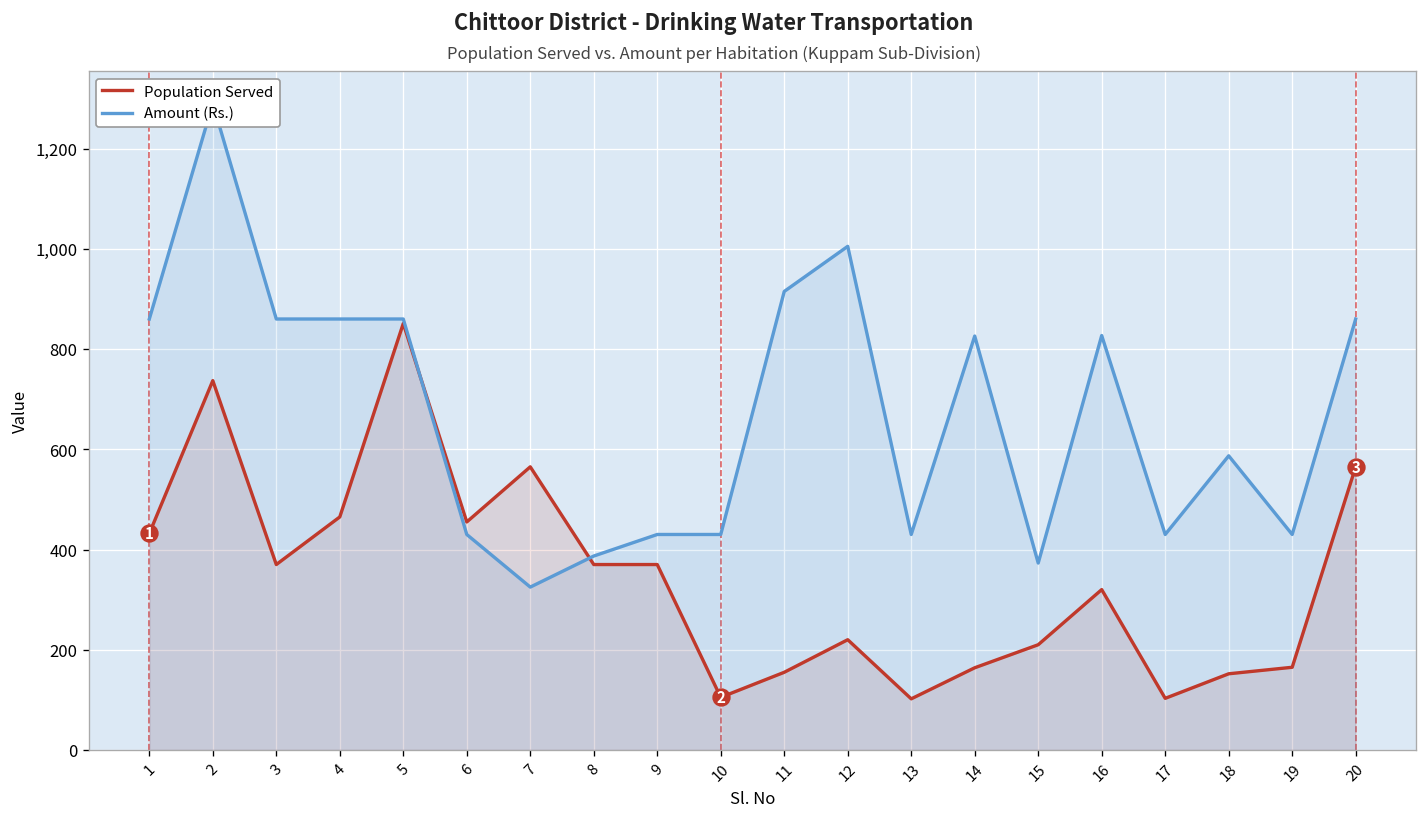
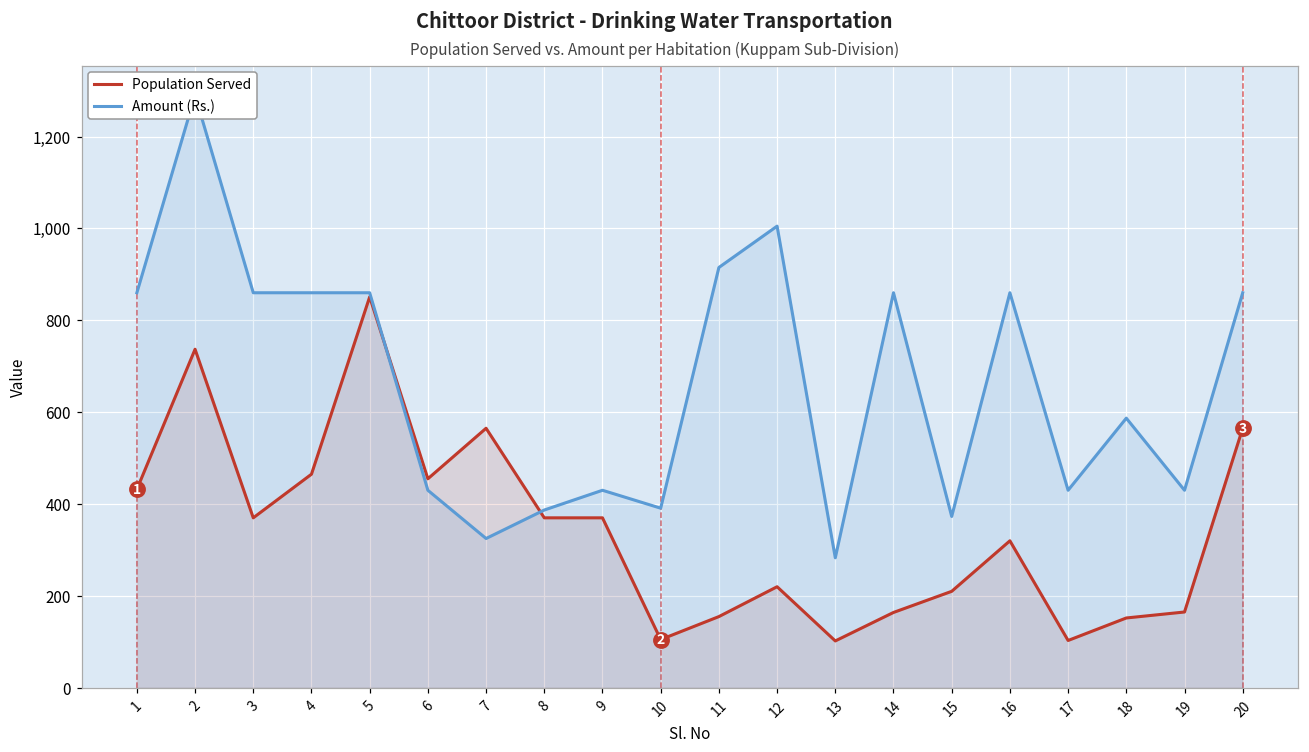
Amount (Rs.), 10: 430 -> 390
Amount (Rs.), 13: 430 -> 280
Amount (Rs.), 14: 830 -> 860
Amount (Rs.), 16: 830 -> 860
